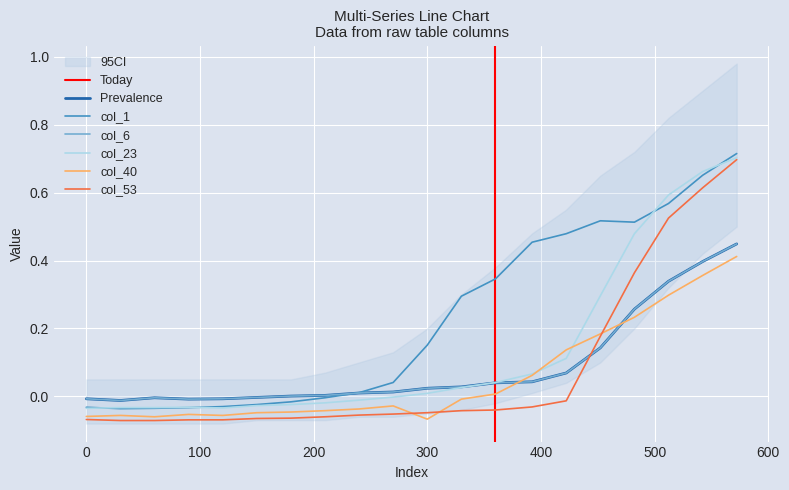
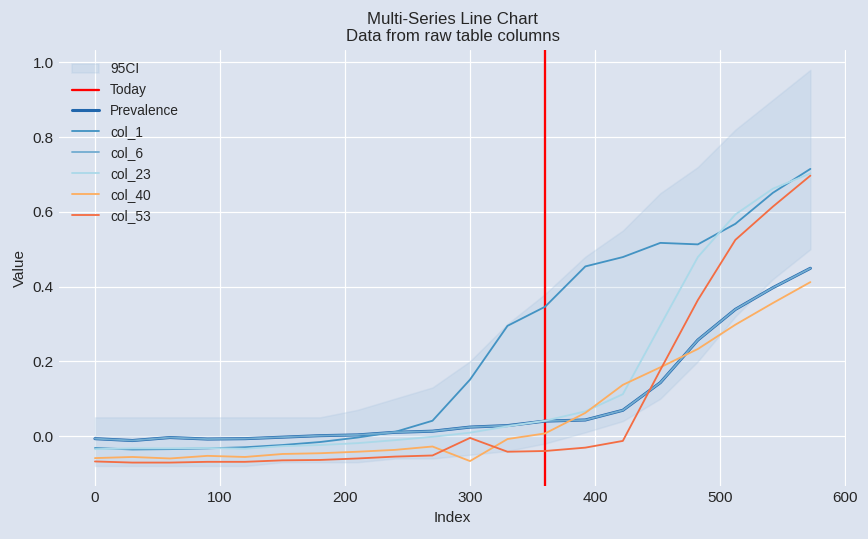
col_53, 300: -0.05 -> -0.01
